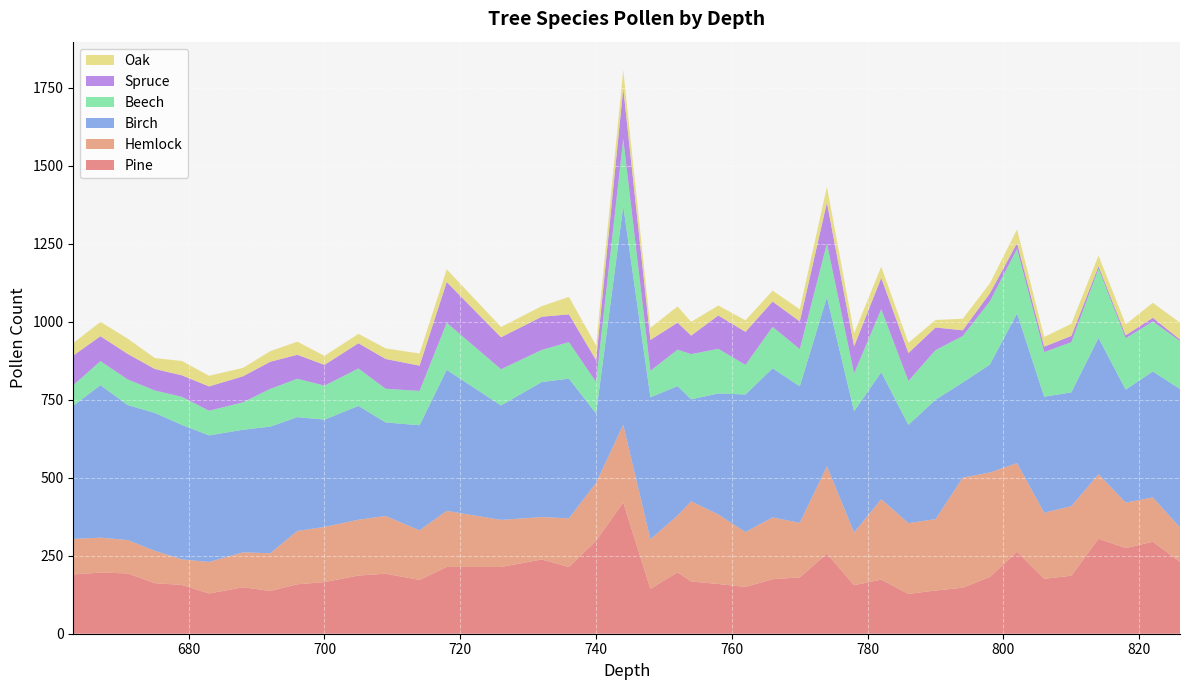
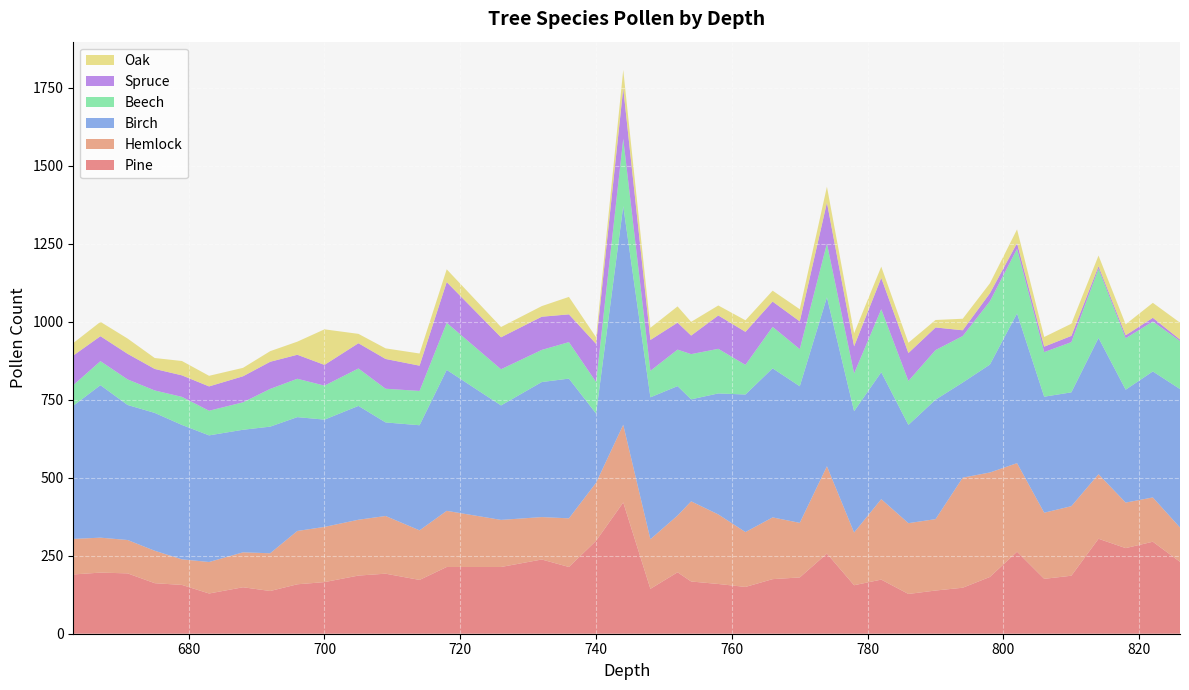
Oak, 700: 30 -> 110
Spruce, 740: 70 -> 120
Oak, 740: 50 -> 20
